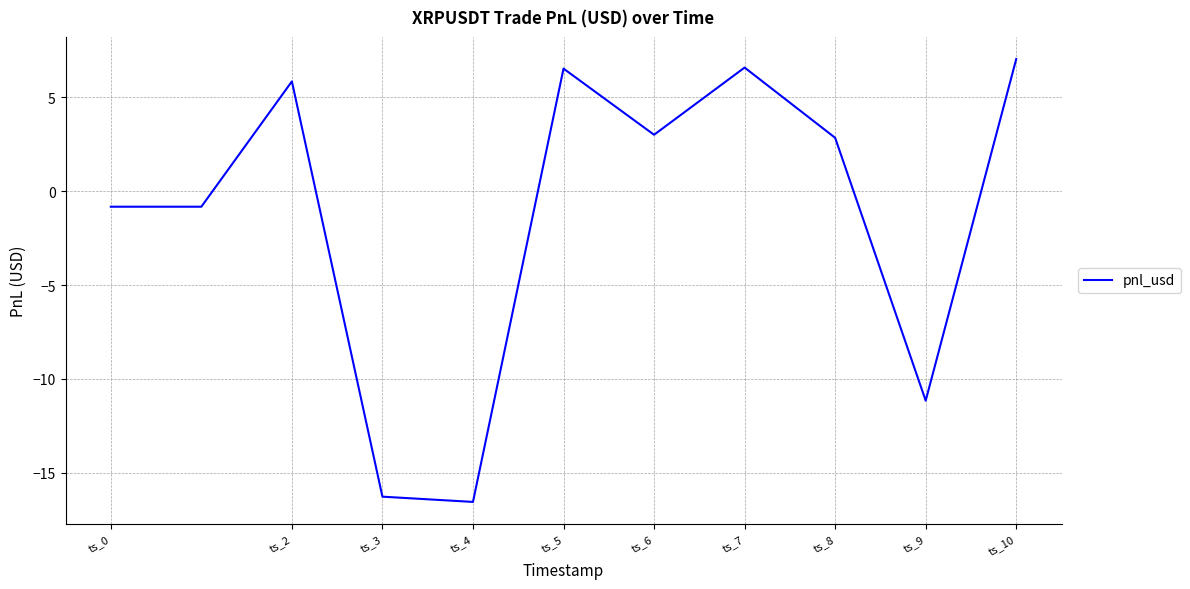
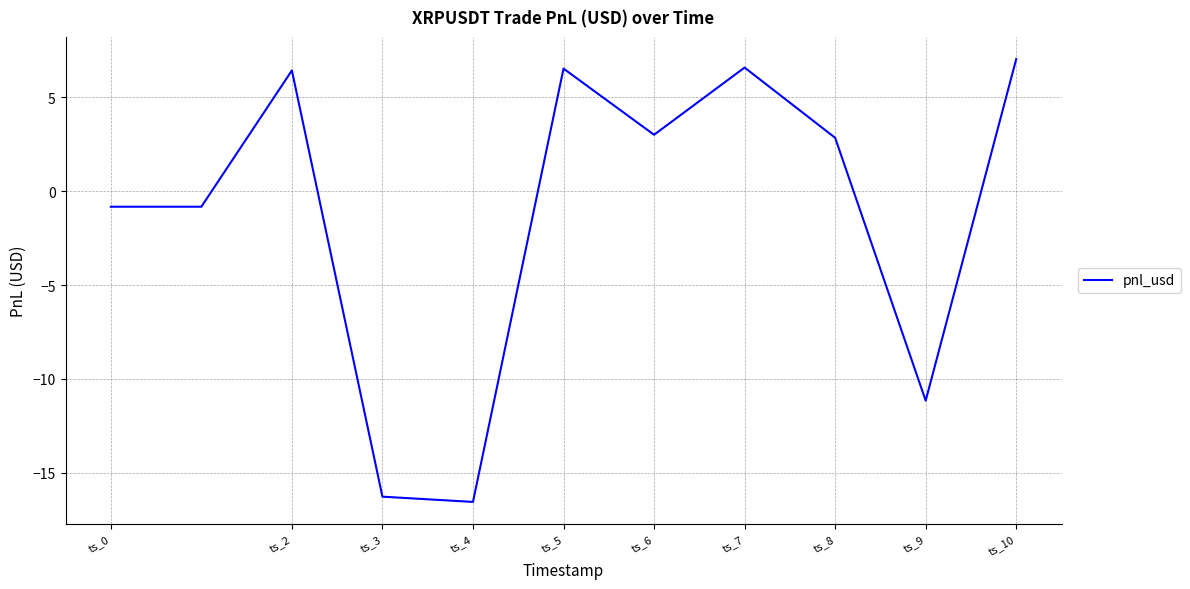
ts_2: 5.8 -> 6.4
